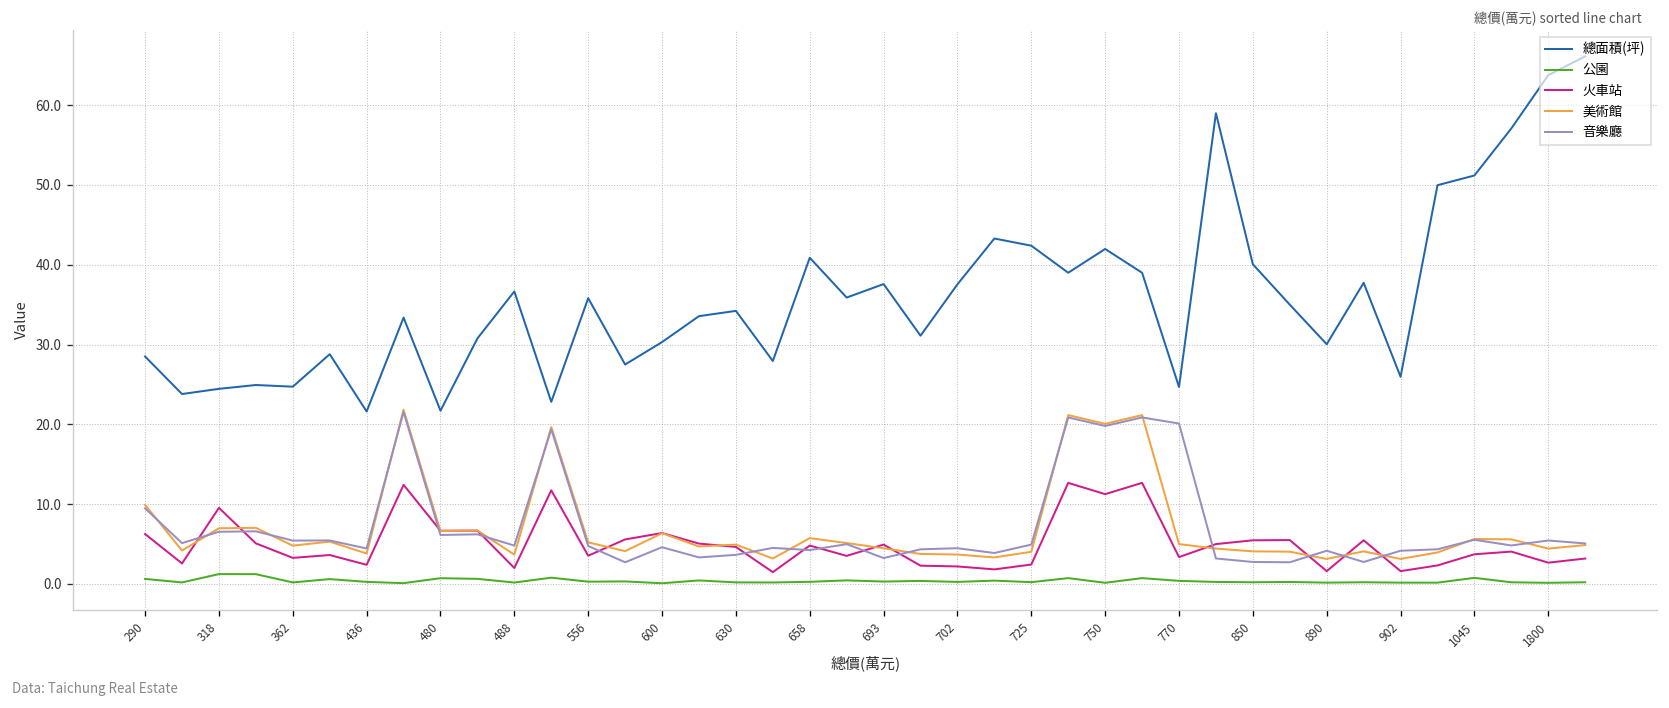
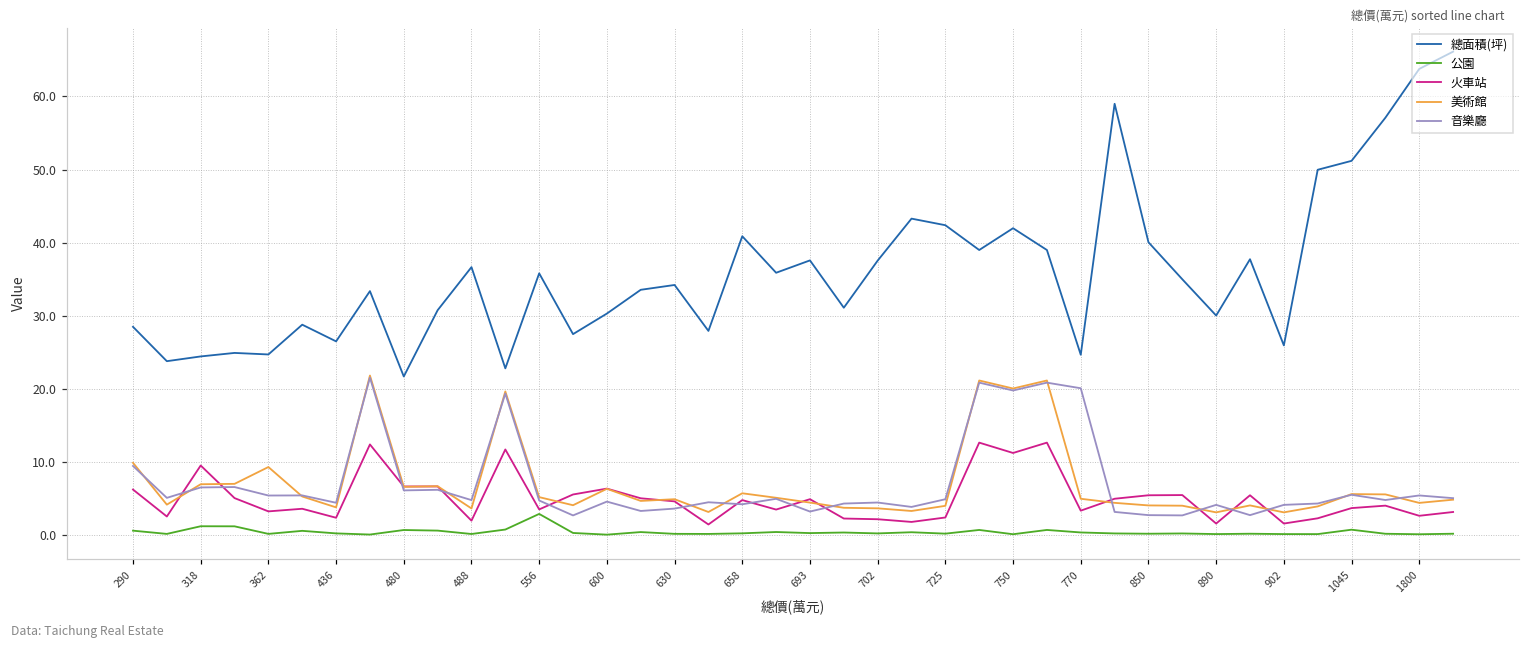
美術館, 362: 5 -> 9
總面積(坪), 436: 22 -> 27
公園, 556: 0 -> 3
